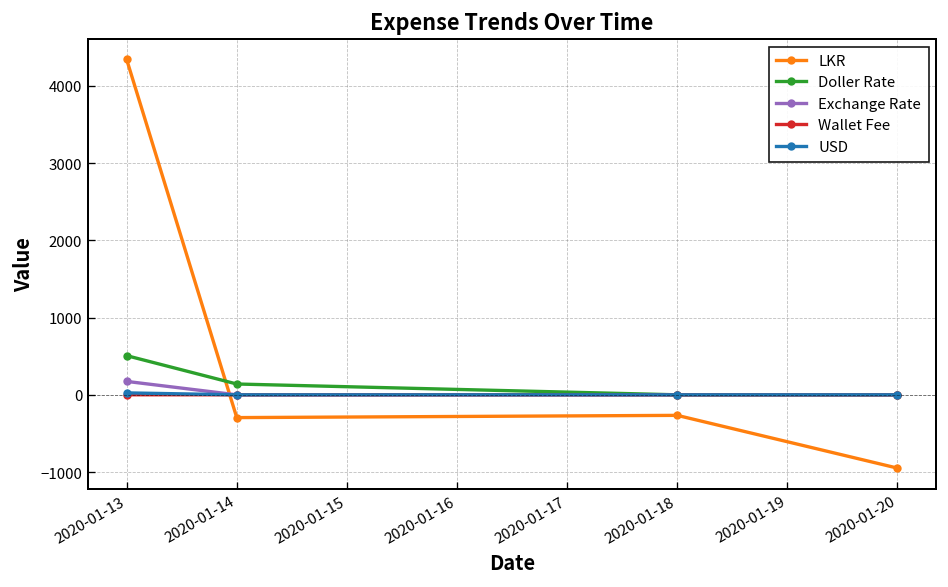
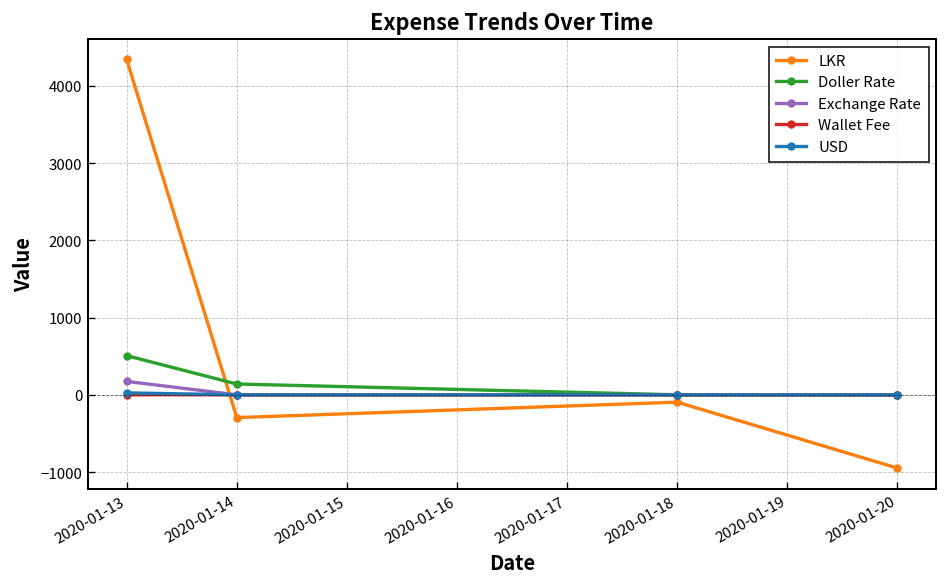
LKR, 2020-01-18: -300 -> -100
